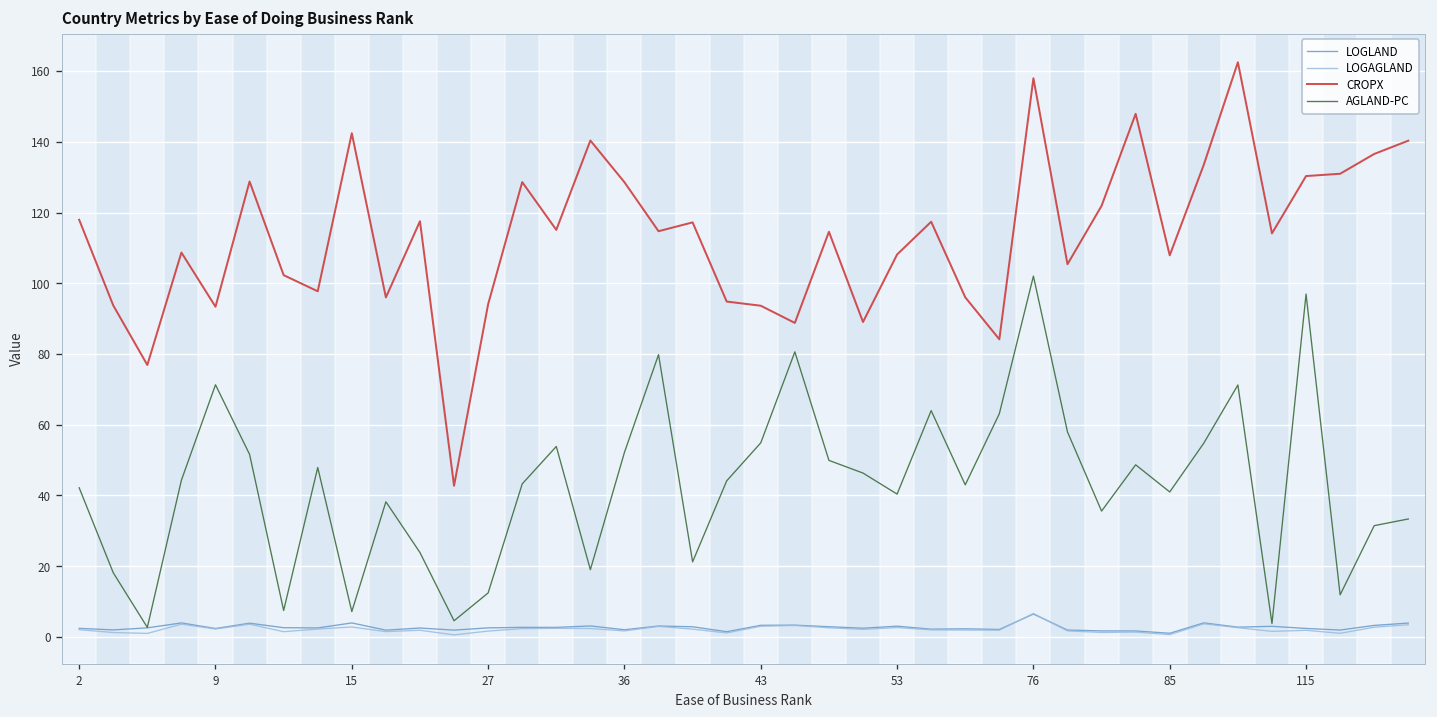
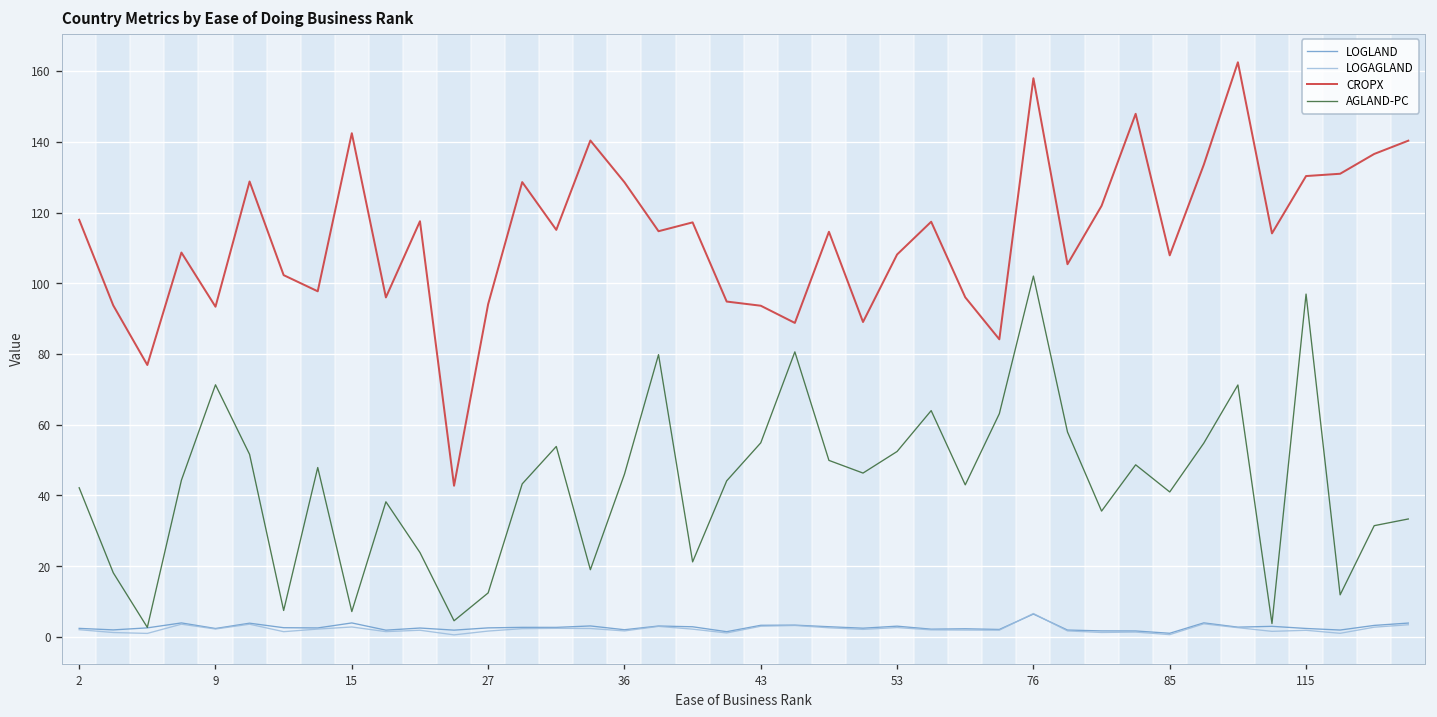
AGLAND-PC, 36: 52 -> 46
AGLAND-PC, 53: 40 -> 52
